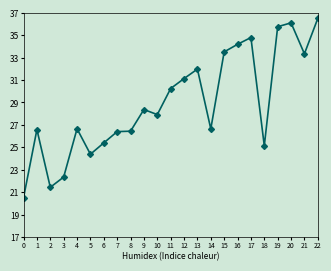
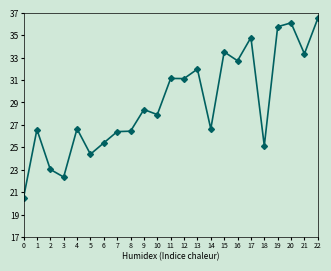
2: 21.4 -> 23.0
11: 30.2 -> 31.1
16: 34.2 -> 32.7
